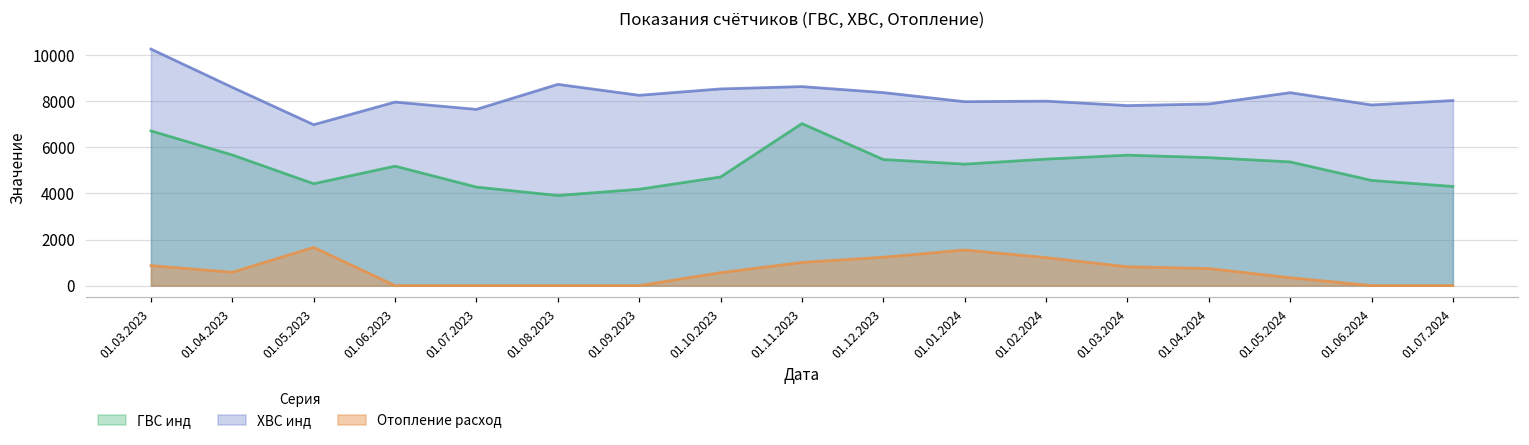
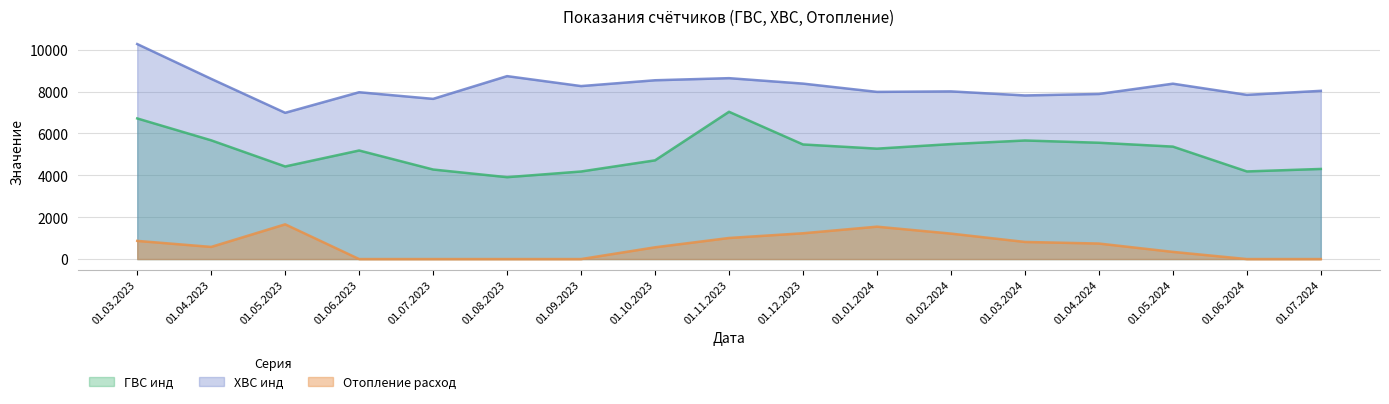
ГВС инд, 01.06.2024: 4600 -> 4200
